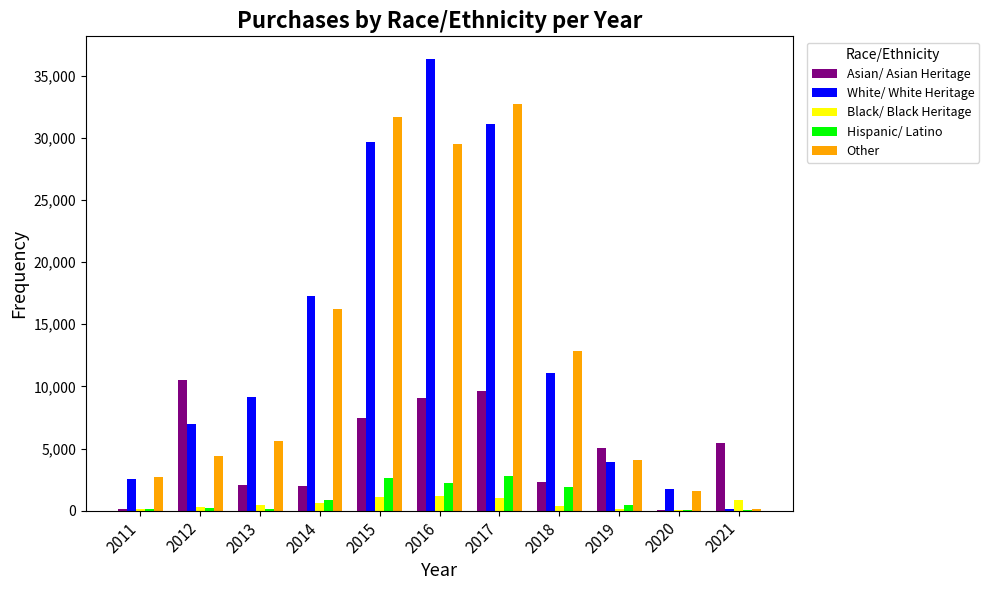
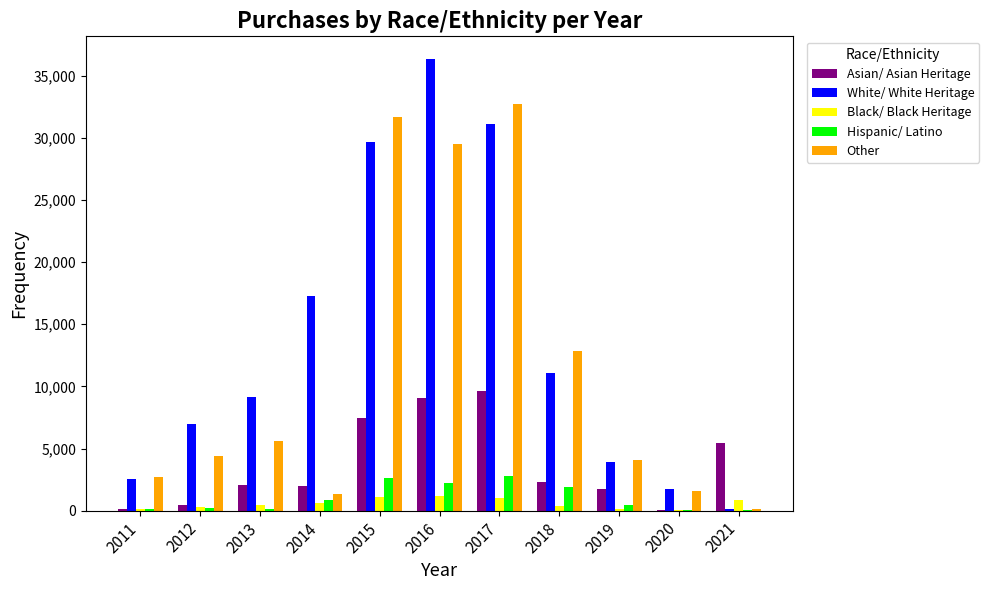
Asian/ Asian Heritage, 2012: 10,600 -> 500
Other, 2014: 16,200 -> 1,300
Asian/ Asian Heritage, 2019: 5,000 -> 1,800
